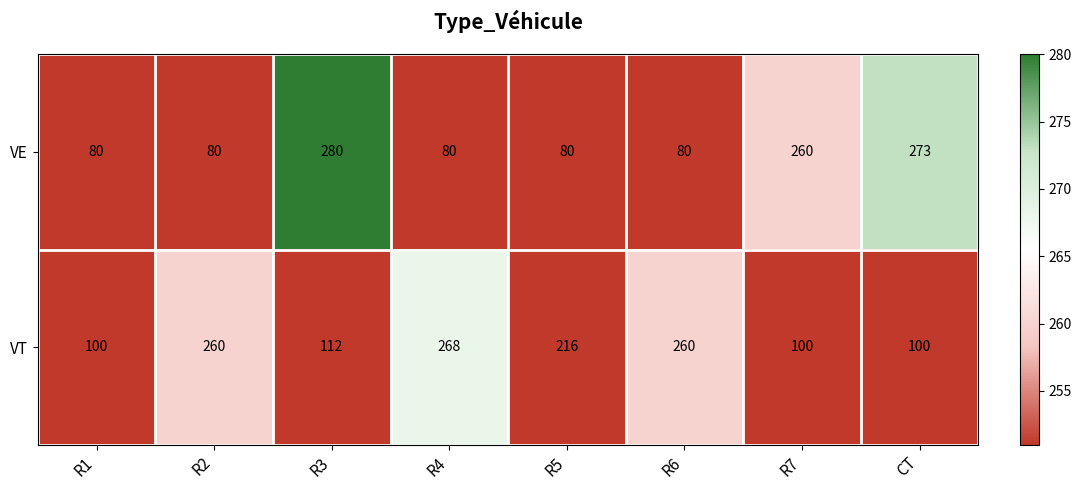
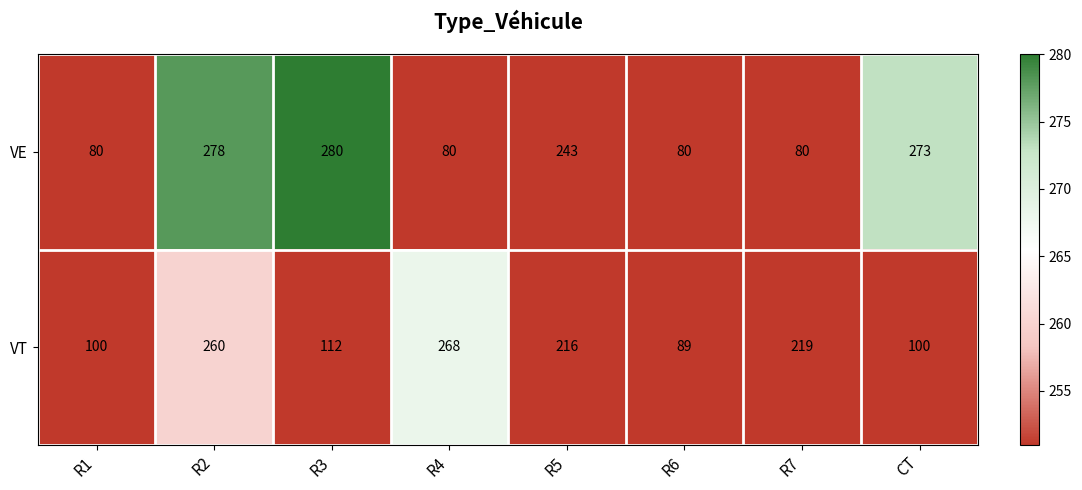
VE, R2: 80 -> 278
VE, R5: 80 -> 243
VE, R7: 260 -> 80
VT, R6: 260 -> 89
VT, R7: 100 -> 219
